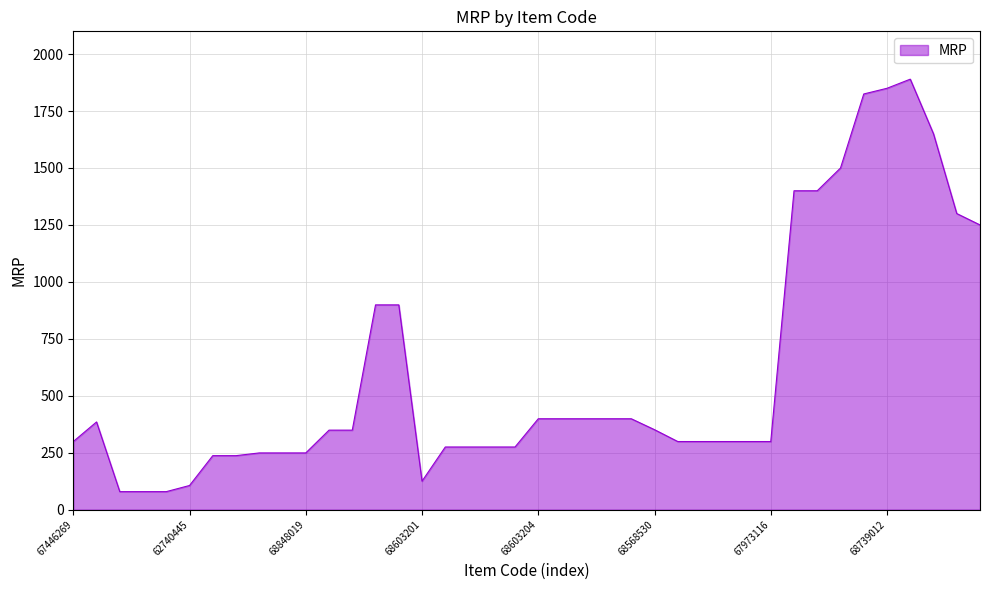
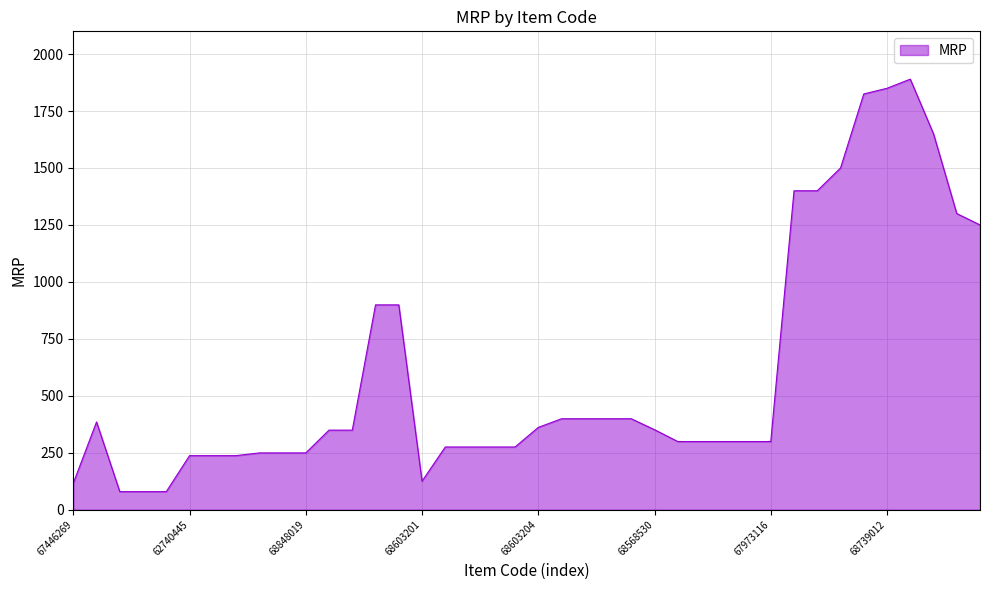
67446269: 300 -> 120
62740445: 110 -> 240
68603204: 400 -> 360
